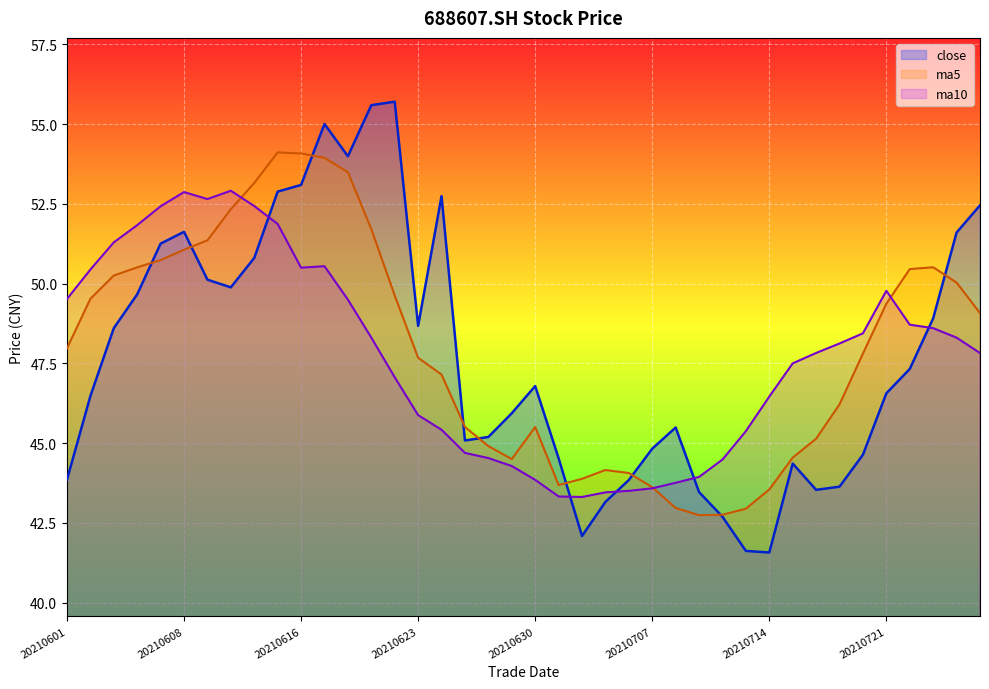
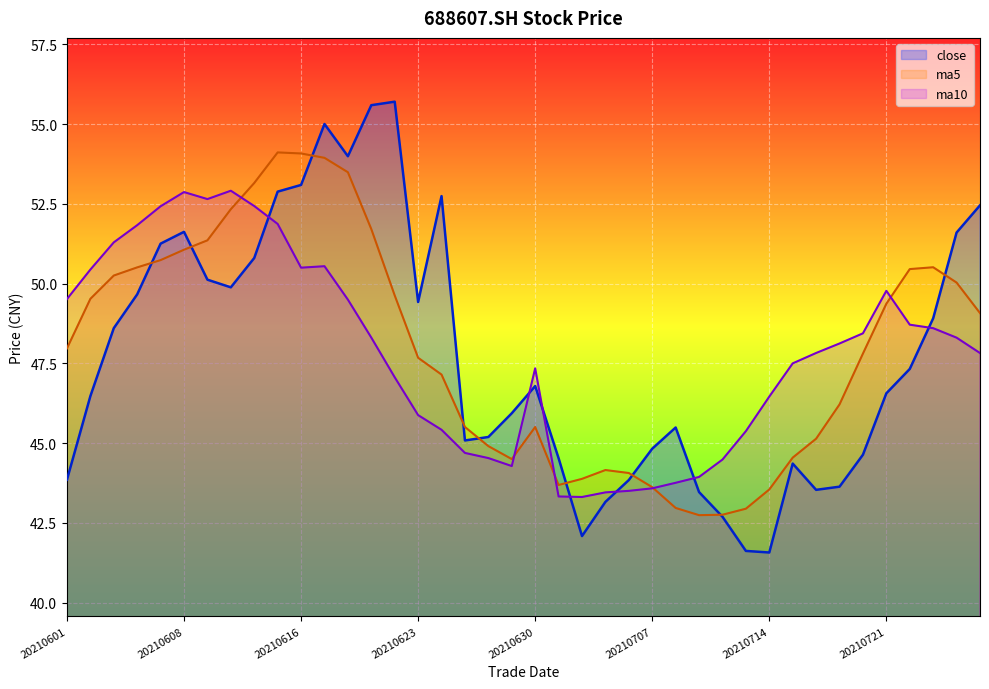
close, 20210623: 48.7 -> 49.4
ma10, 20210630: 43.8 -> 47.3
